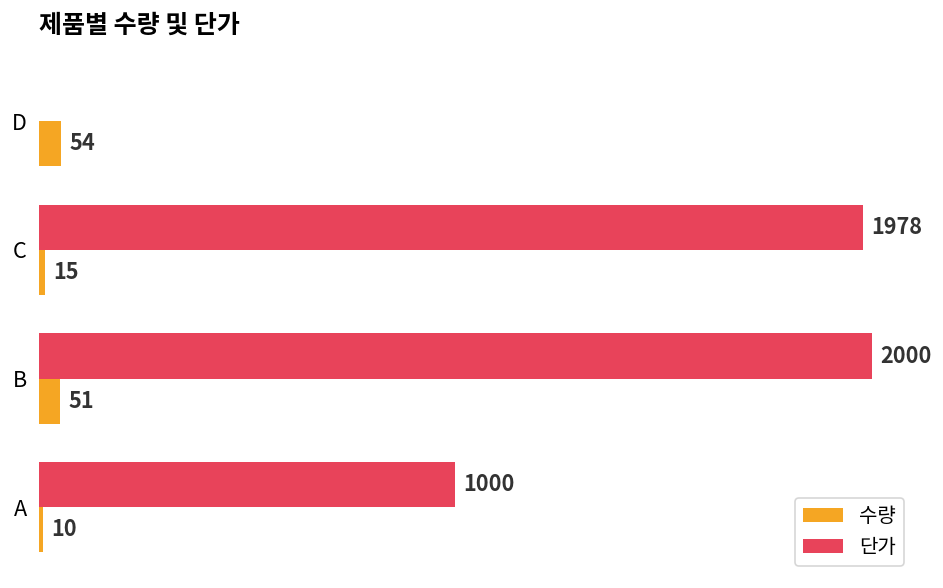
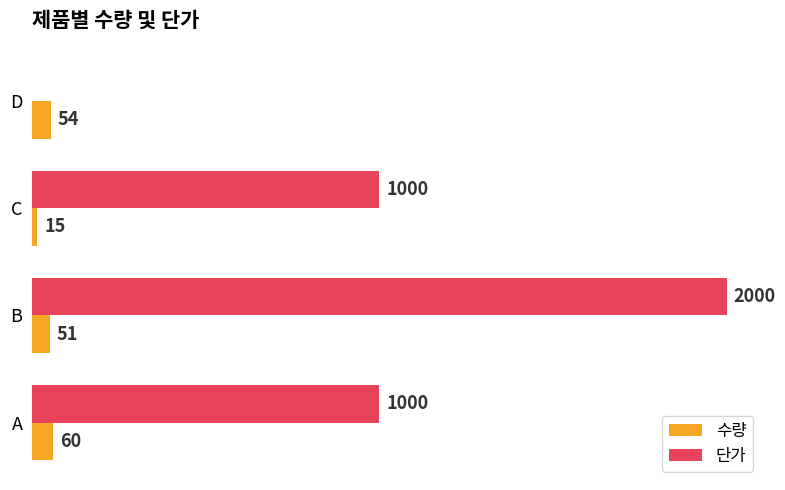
단가, C: 1978 -> 1000
수량, A: 10 -> 60
